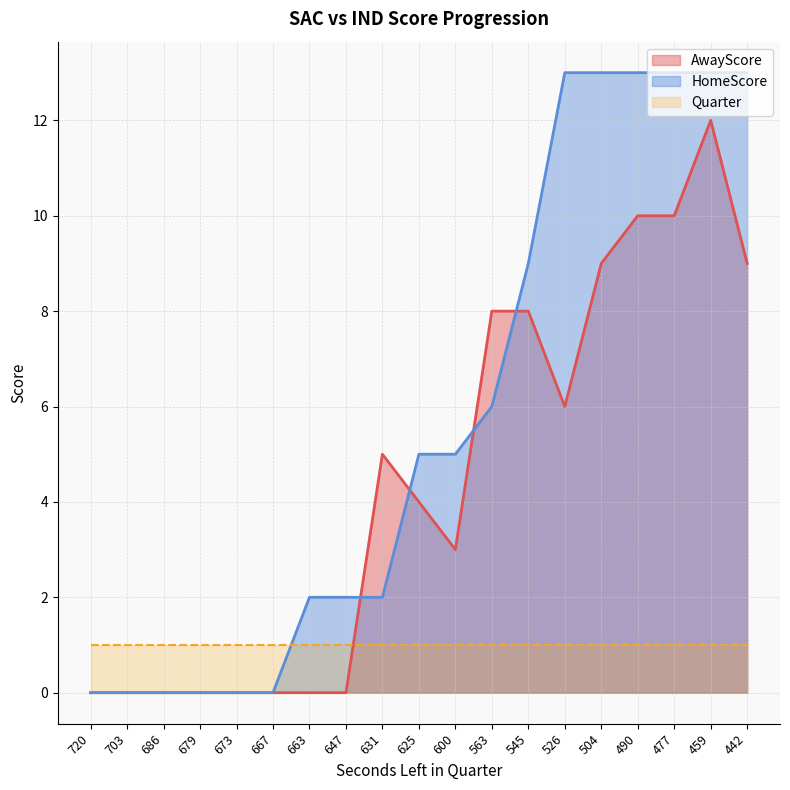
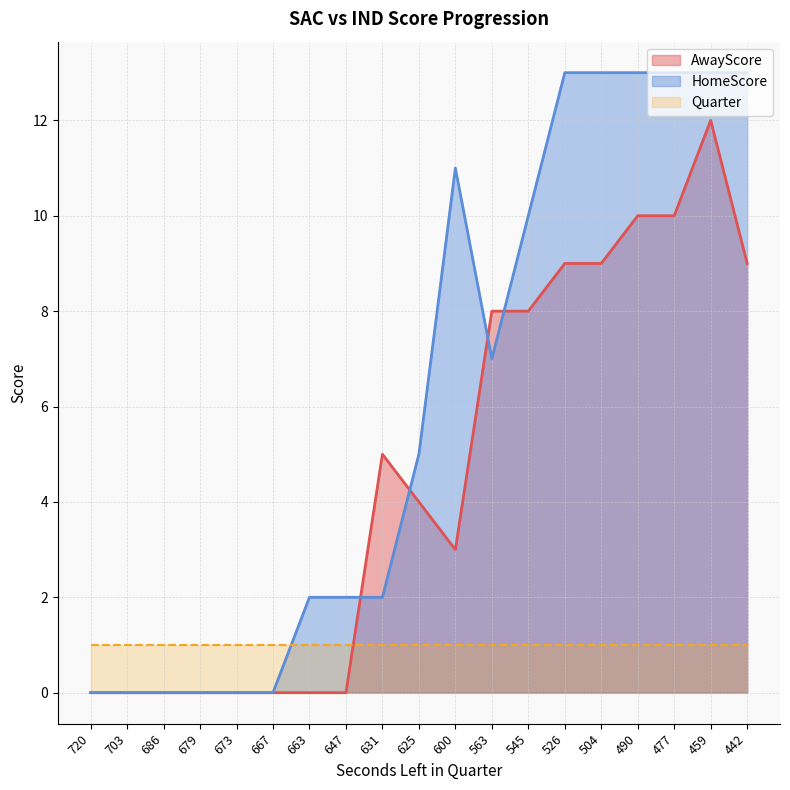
HomeScore, 600: 5 -> 11
HomeScore, 563: 6 -> 7
HomeScore, 545: 9 -> 10
AwayScore, 526: 6 -> 9
